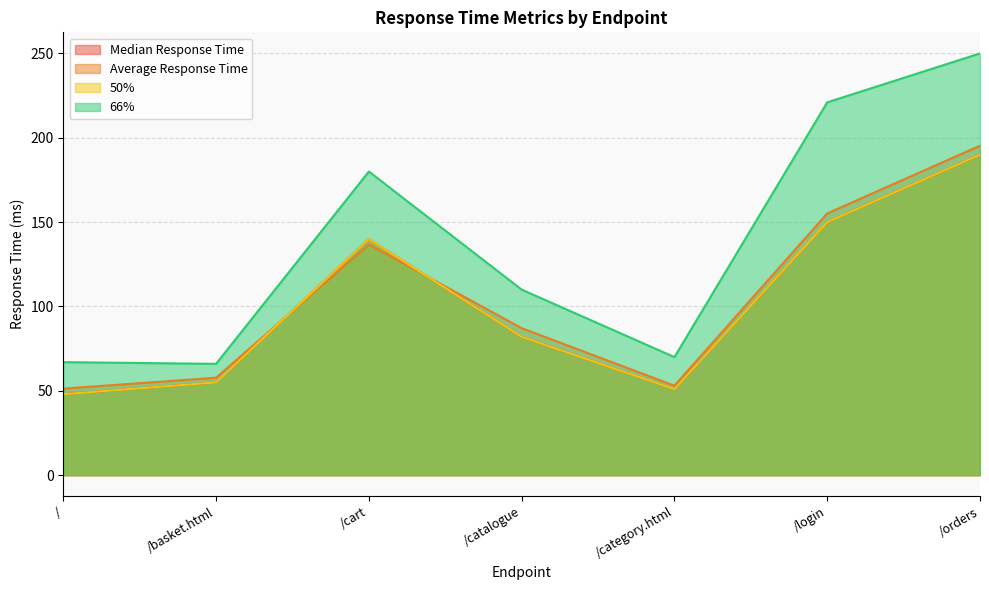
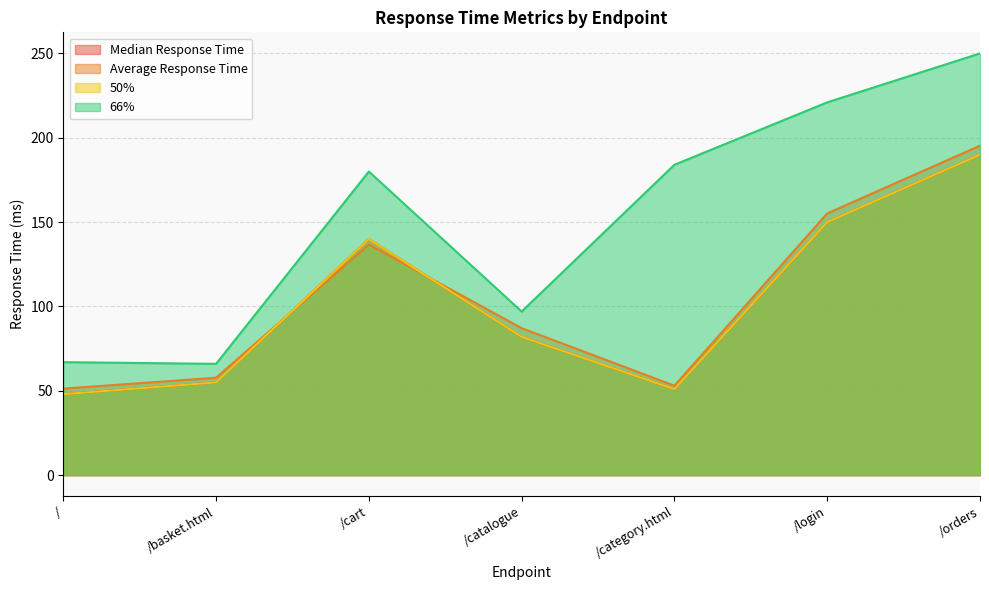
66%, /catalogue: 110 -> 97
66%, /category.html: 70 -> 184
